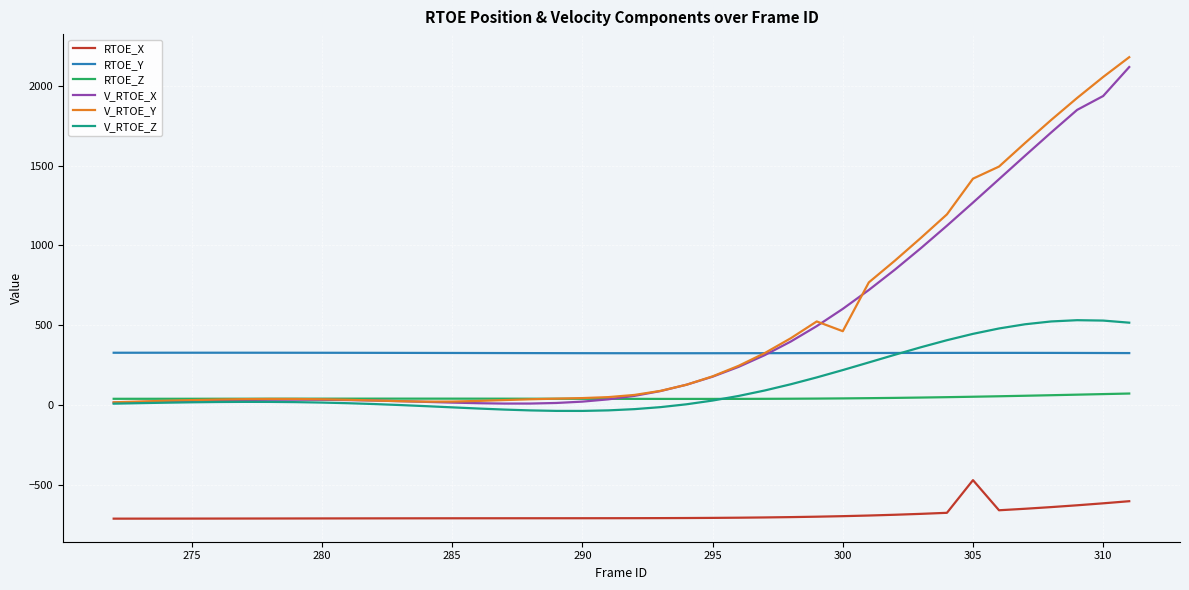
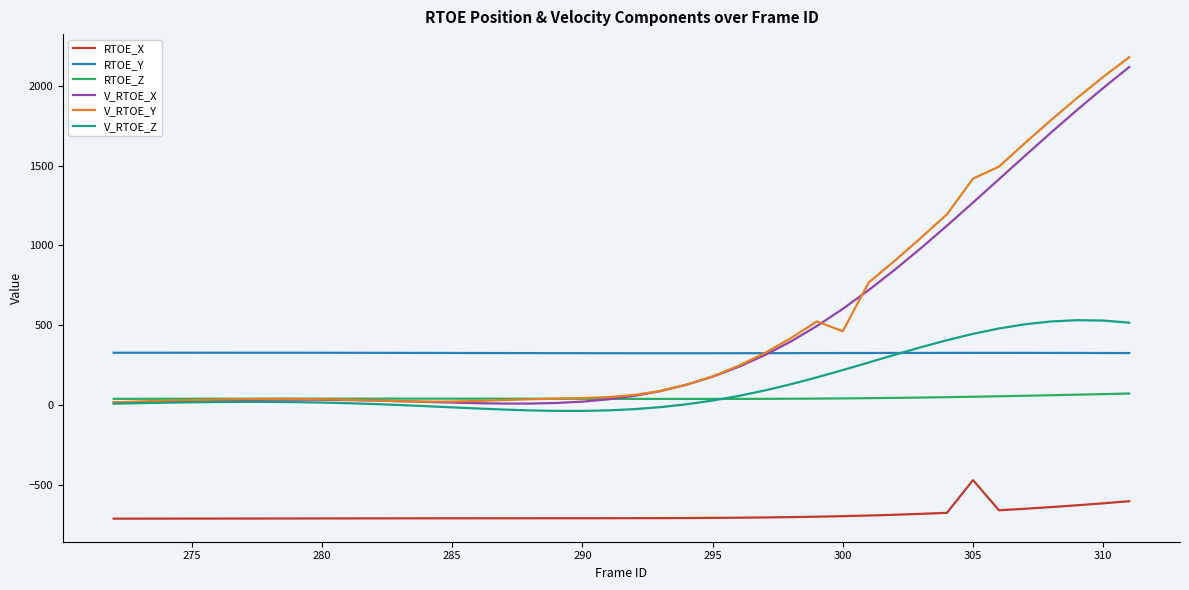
V_RTOE_X, 310: 1940 -> 1990
